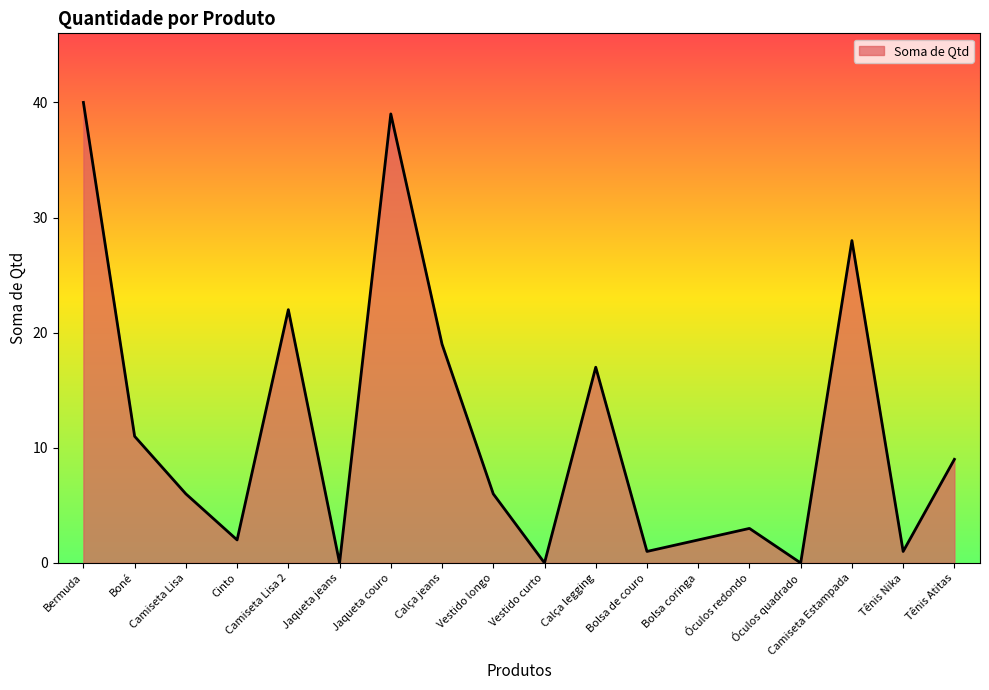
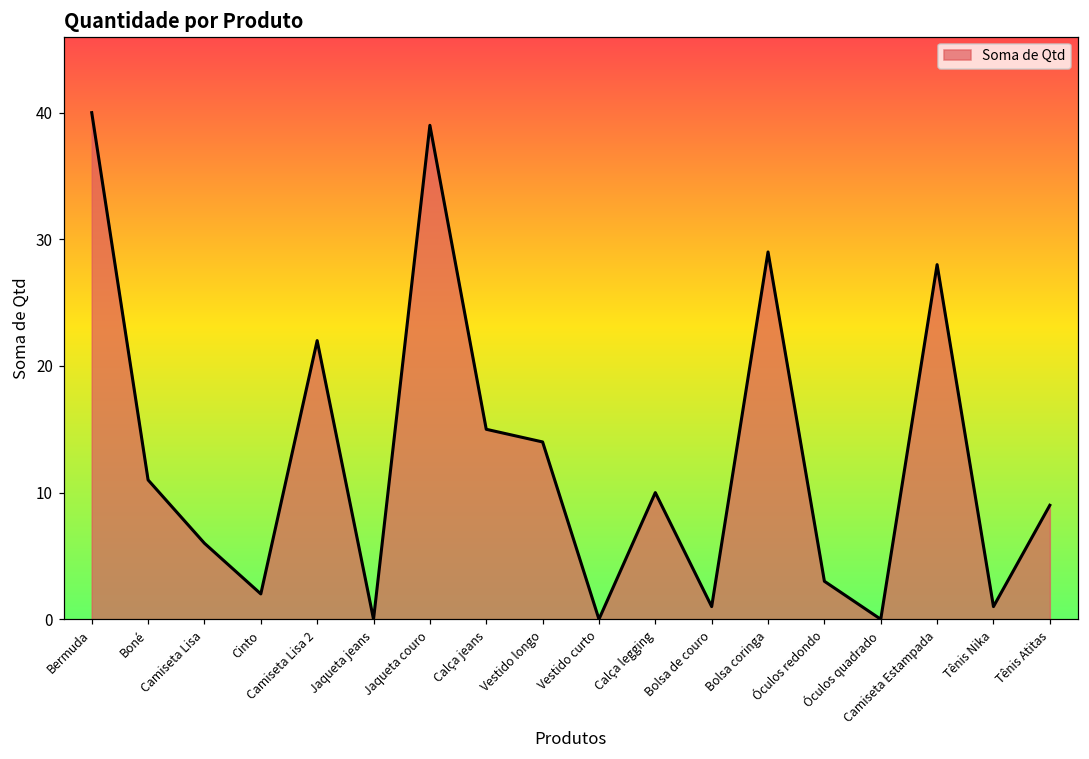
Calça jeans: 19 -> 15
Vestido longo: 6 -> 14
Calça legging: 17 -> 10
Bolsa coringa: 2 -> 29
